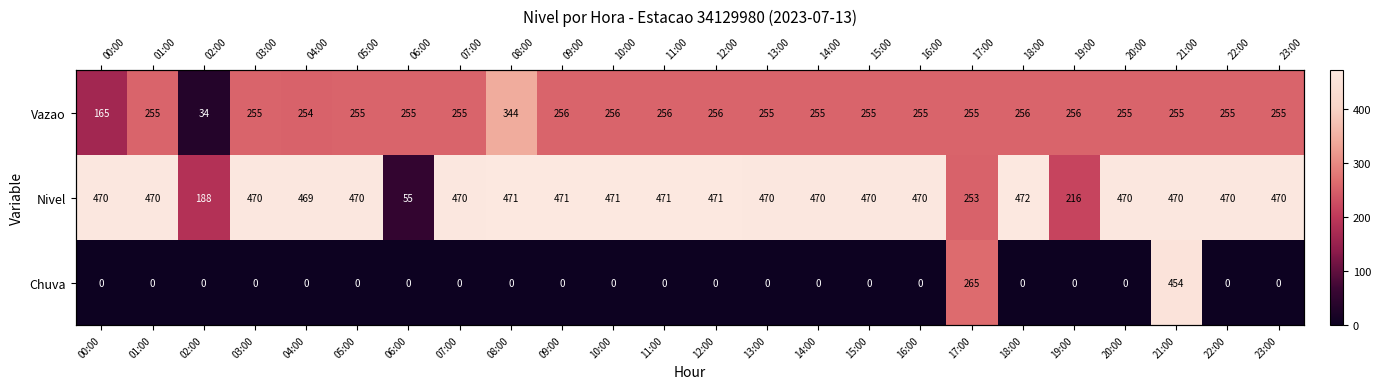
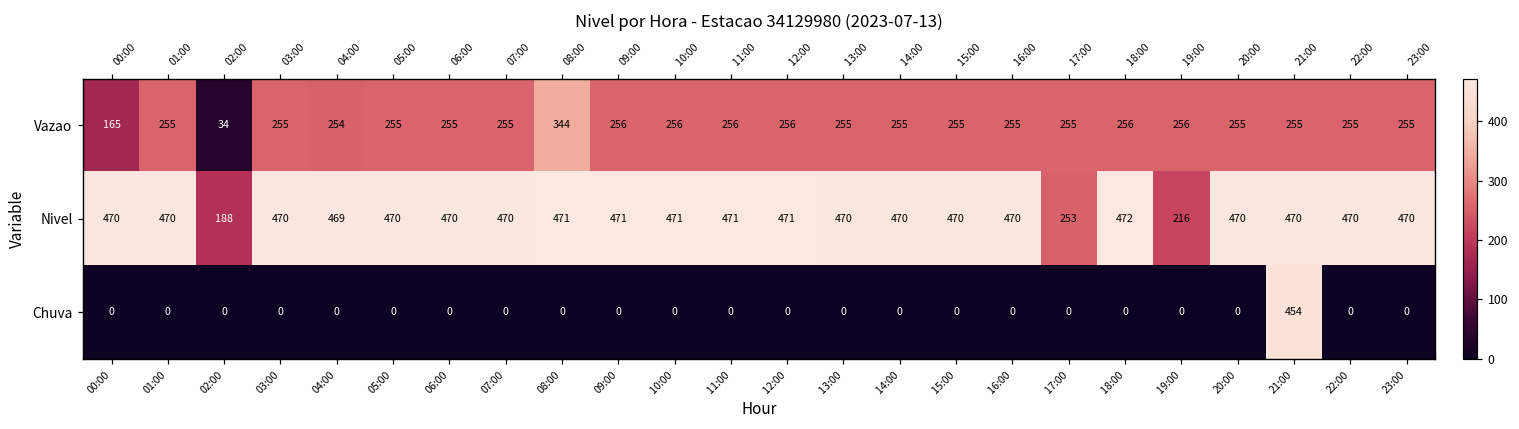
Nivel, 06:00: 55 -> 470
Chuva, 17:00: 265 -> 0
